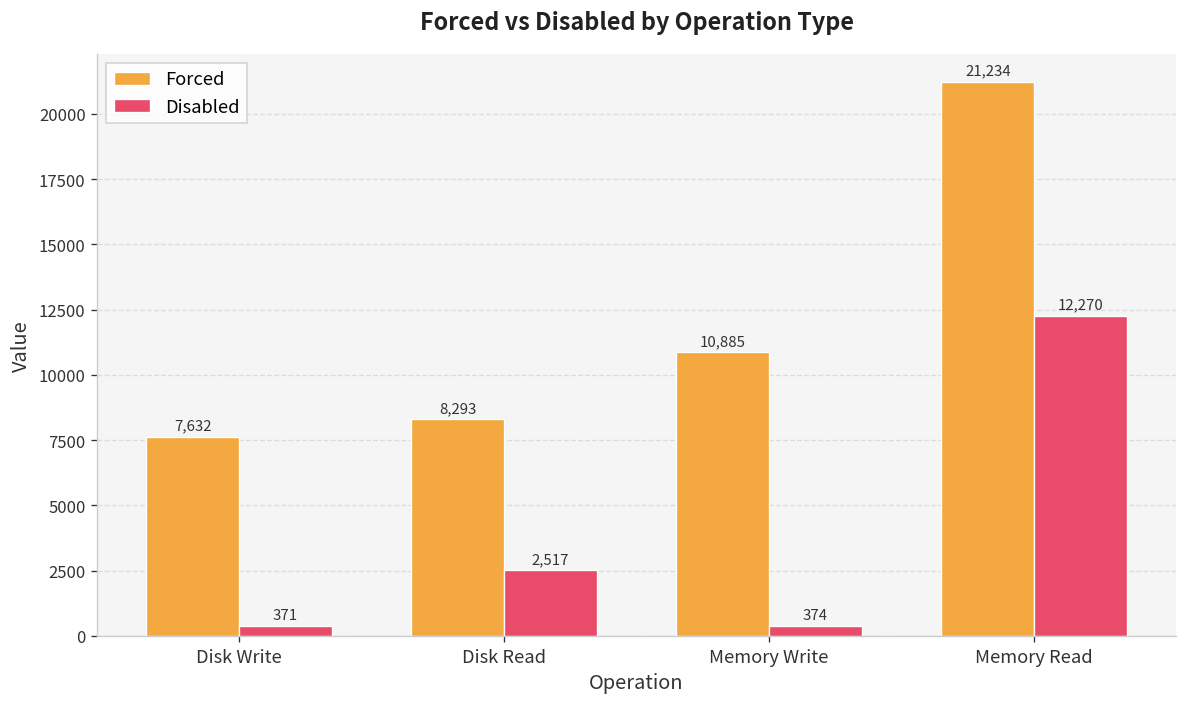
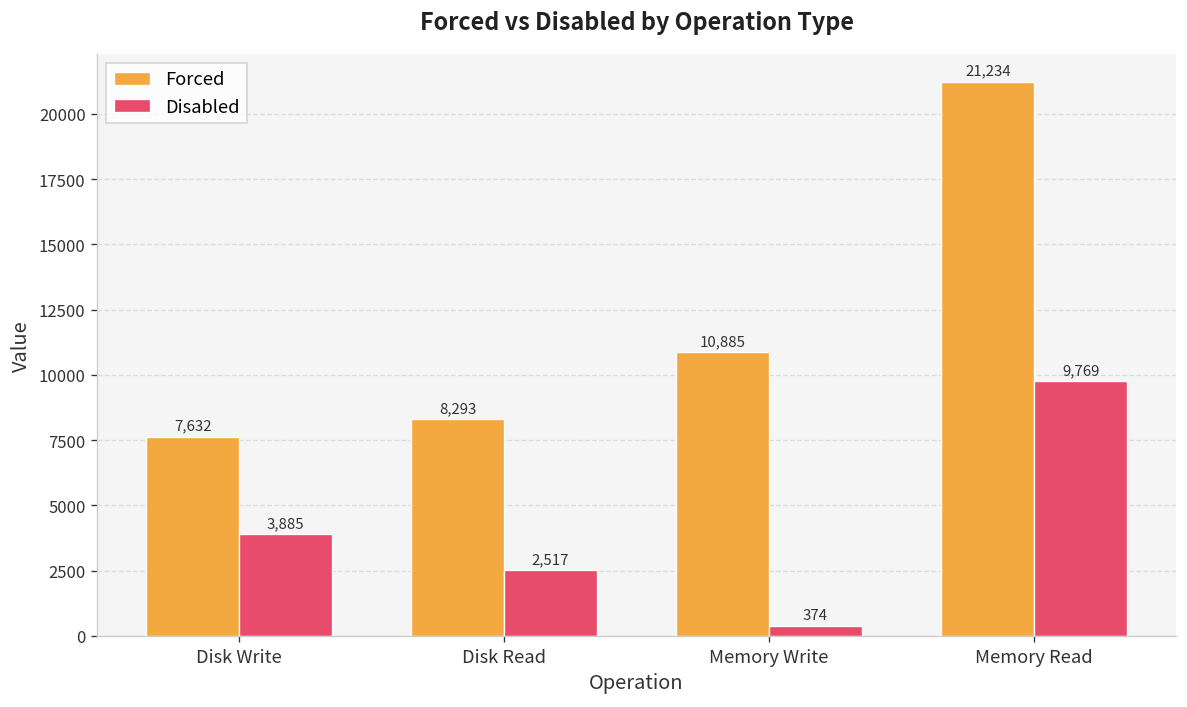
Disabled, Disk Write: 371 -> 3,885
Disabled, Memory Read: 12,270 -> 9,769
